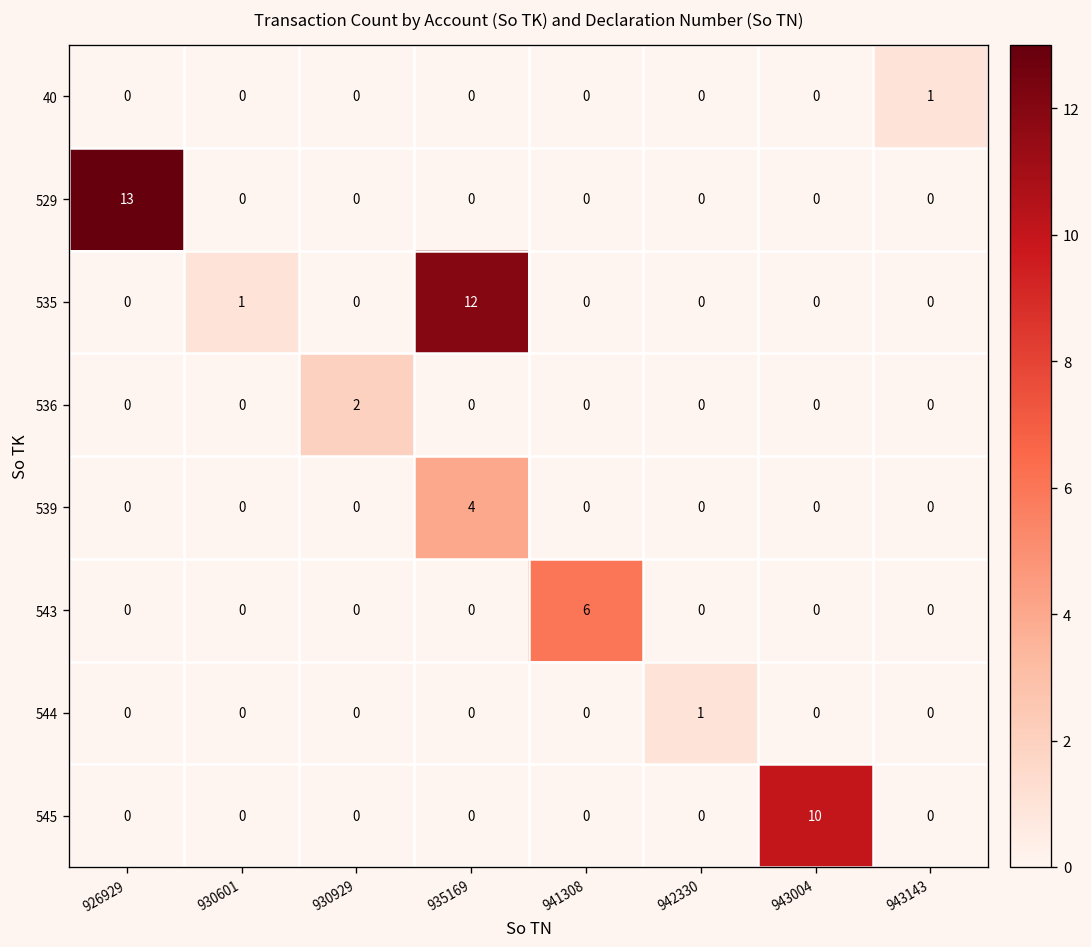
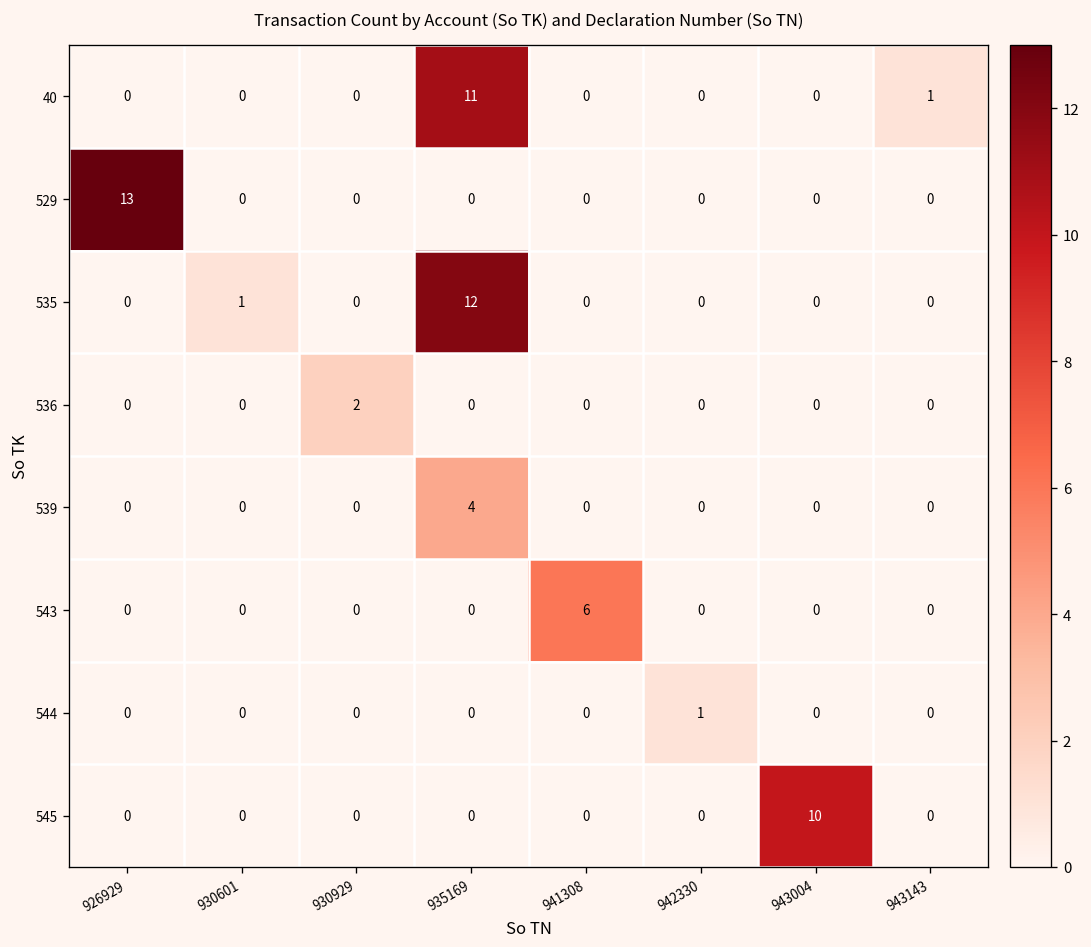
40, 935169: 0 -> 11
